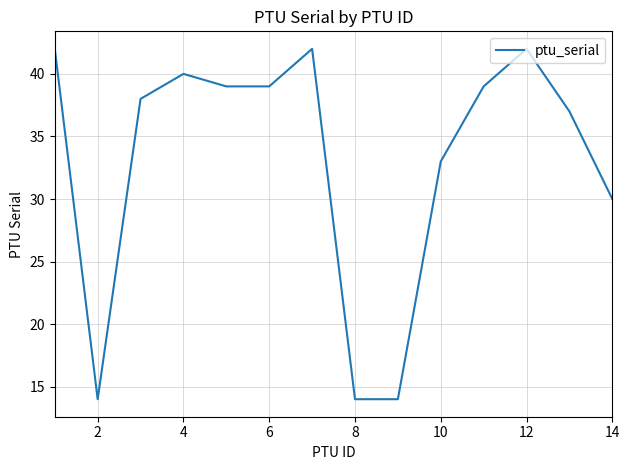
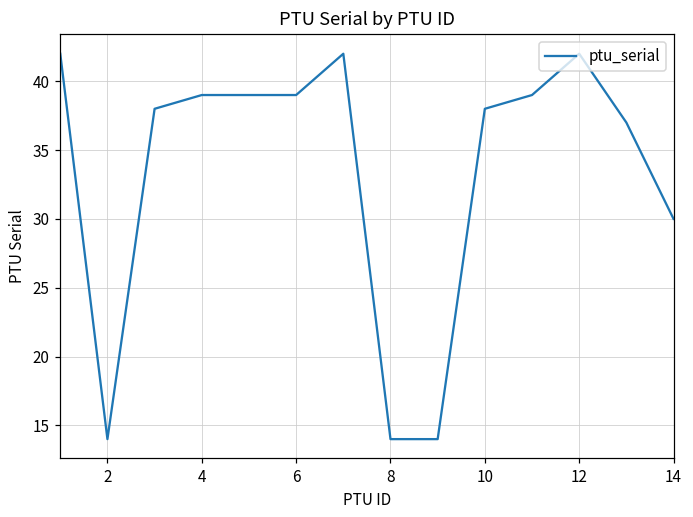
4: 40 -> 39
10: 33 -> 38
